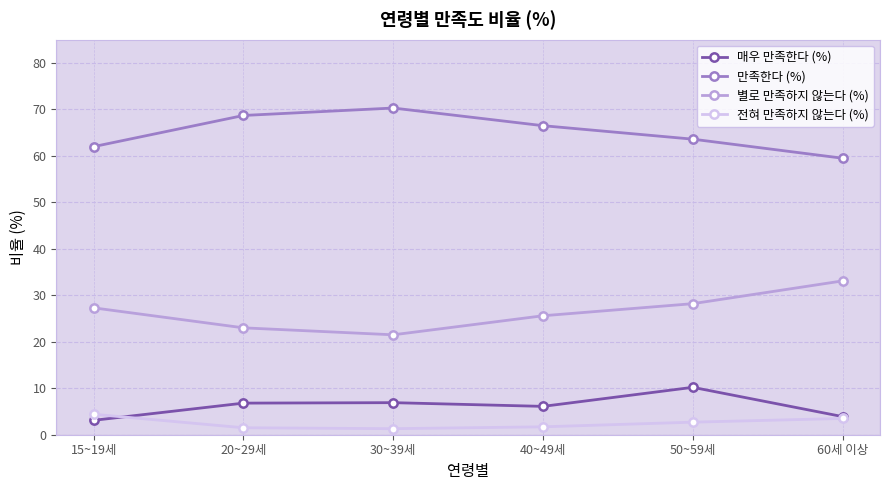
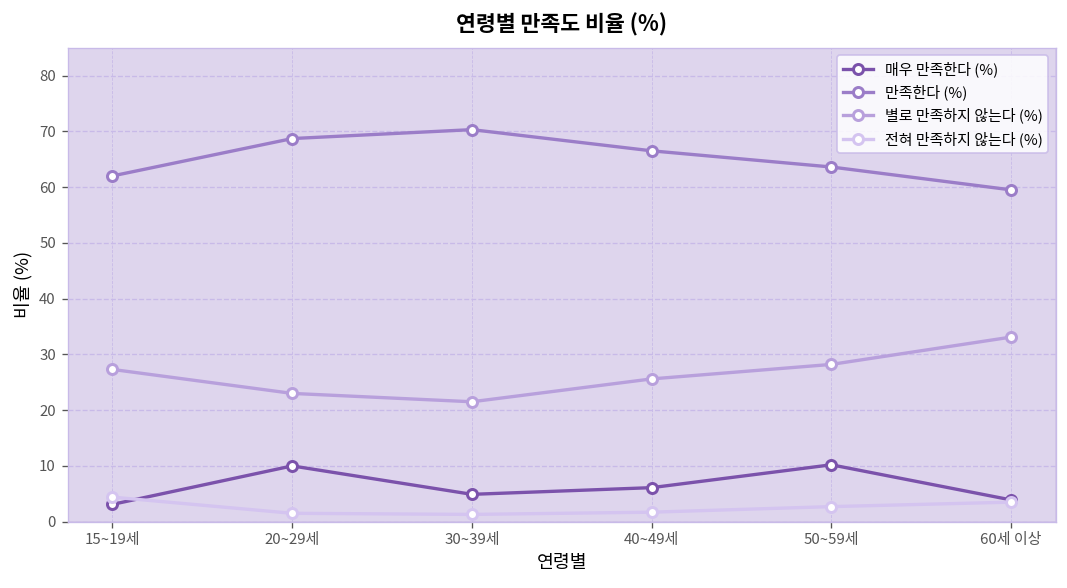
매우 만족한다 (%), 20~29세: 7 -> 10
매우 만족한다 (%), 30~39세: 7 -> 5
